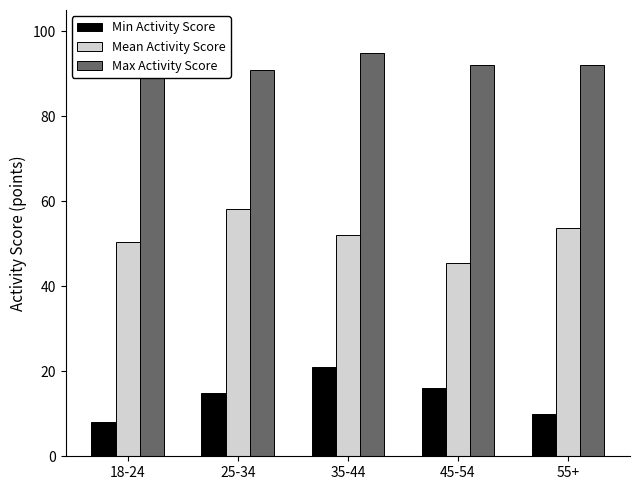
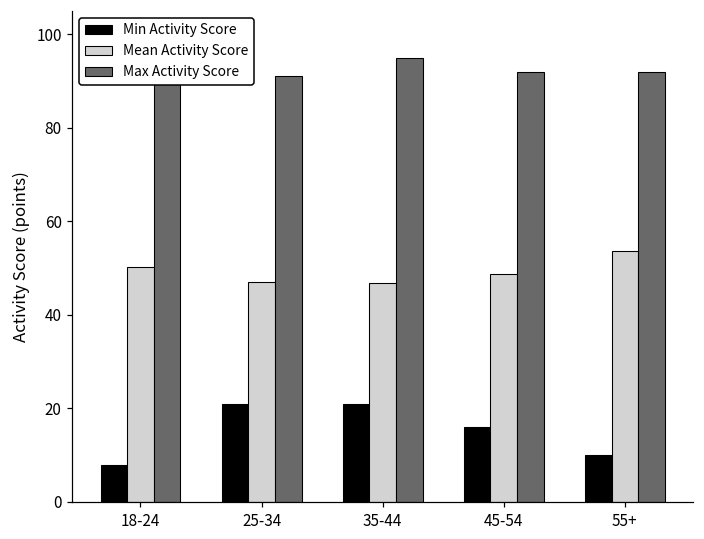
Min Activity Score, 25-34: 15 -> 21
Mean Activity Score, 25-34: 58 -> 47
Mean Activity Score, 35-44: 52 -> 47
Mean Activity Score, 45-54: 46 -> 49
